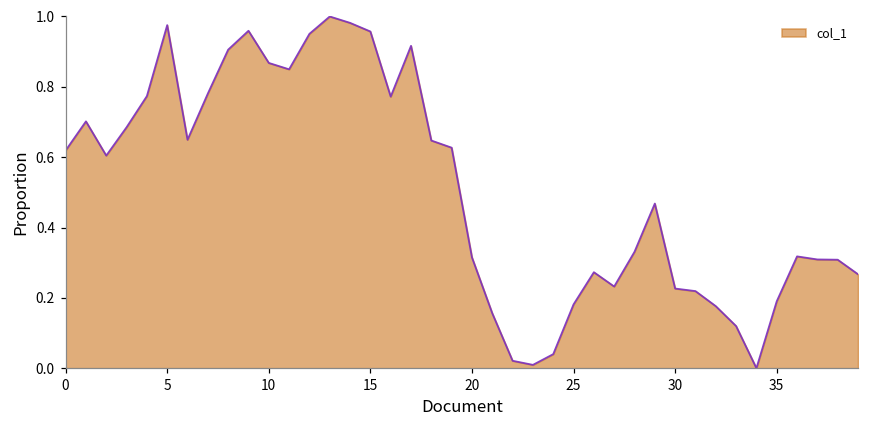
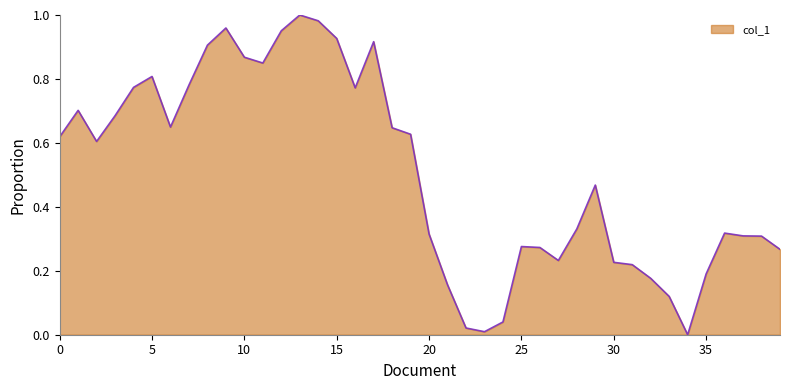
5: 0.98 -> 0.81
15: 0.96 -> 0.93
25: 0.18 -> 0.28
